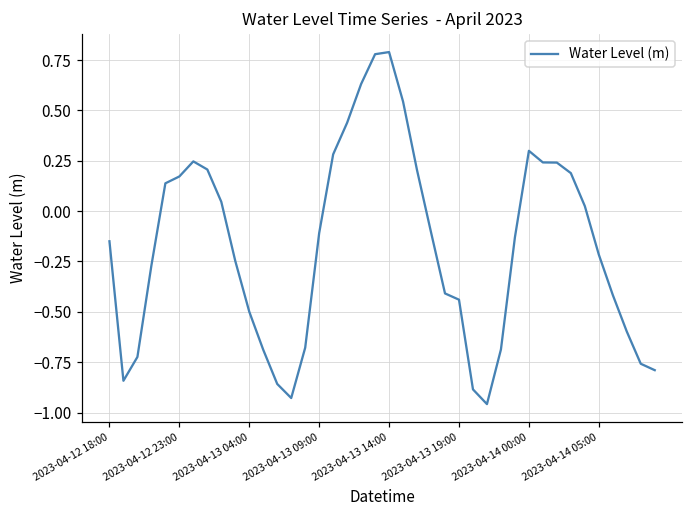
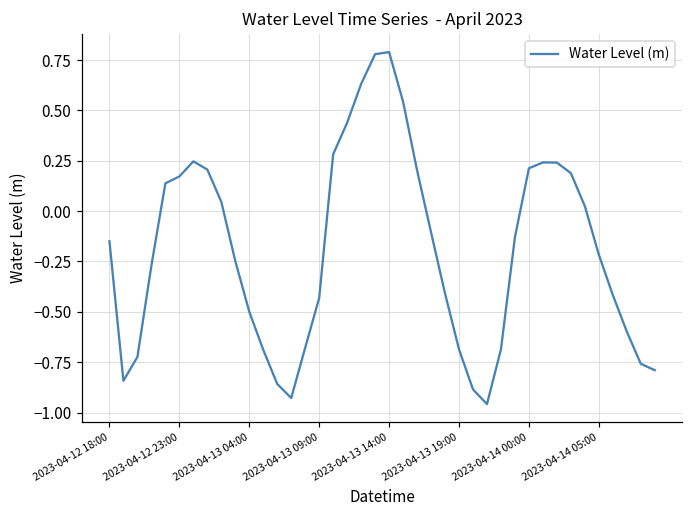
2023-04-13 09:00: -0.11 -> -0.43
2023-04-13 19:00: -0.44 -> -0.69
2023-04-14 00:00: 0.30 -> 0.21
